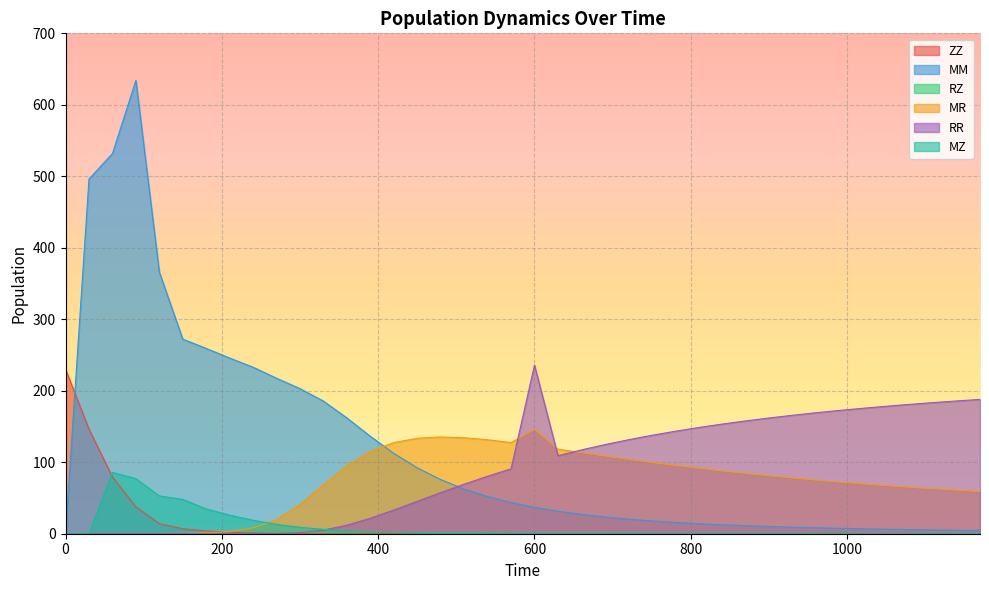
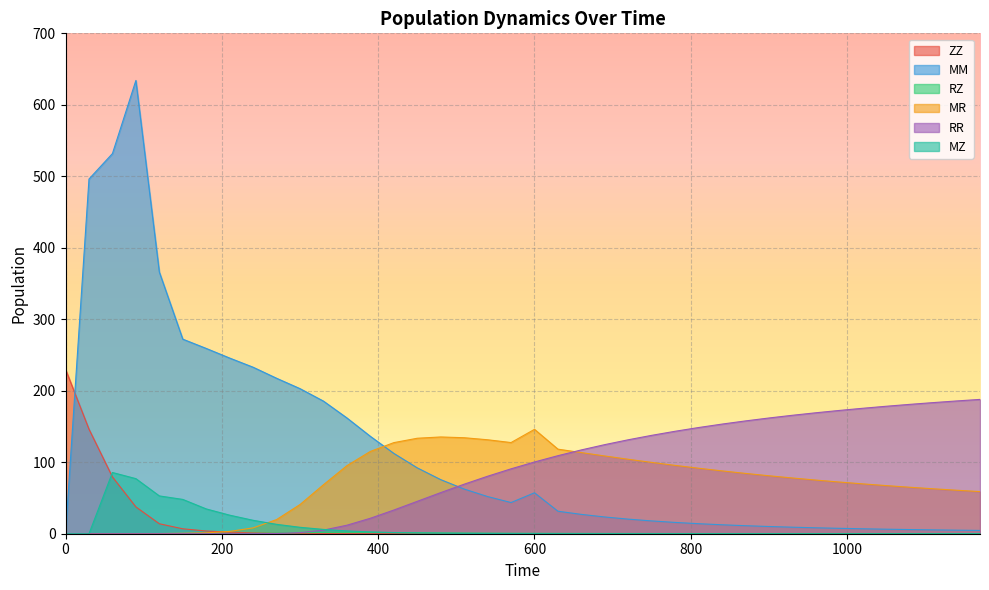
MM, 600: 40 -> 60
RR, 600: 240 -> 100
